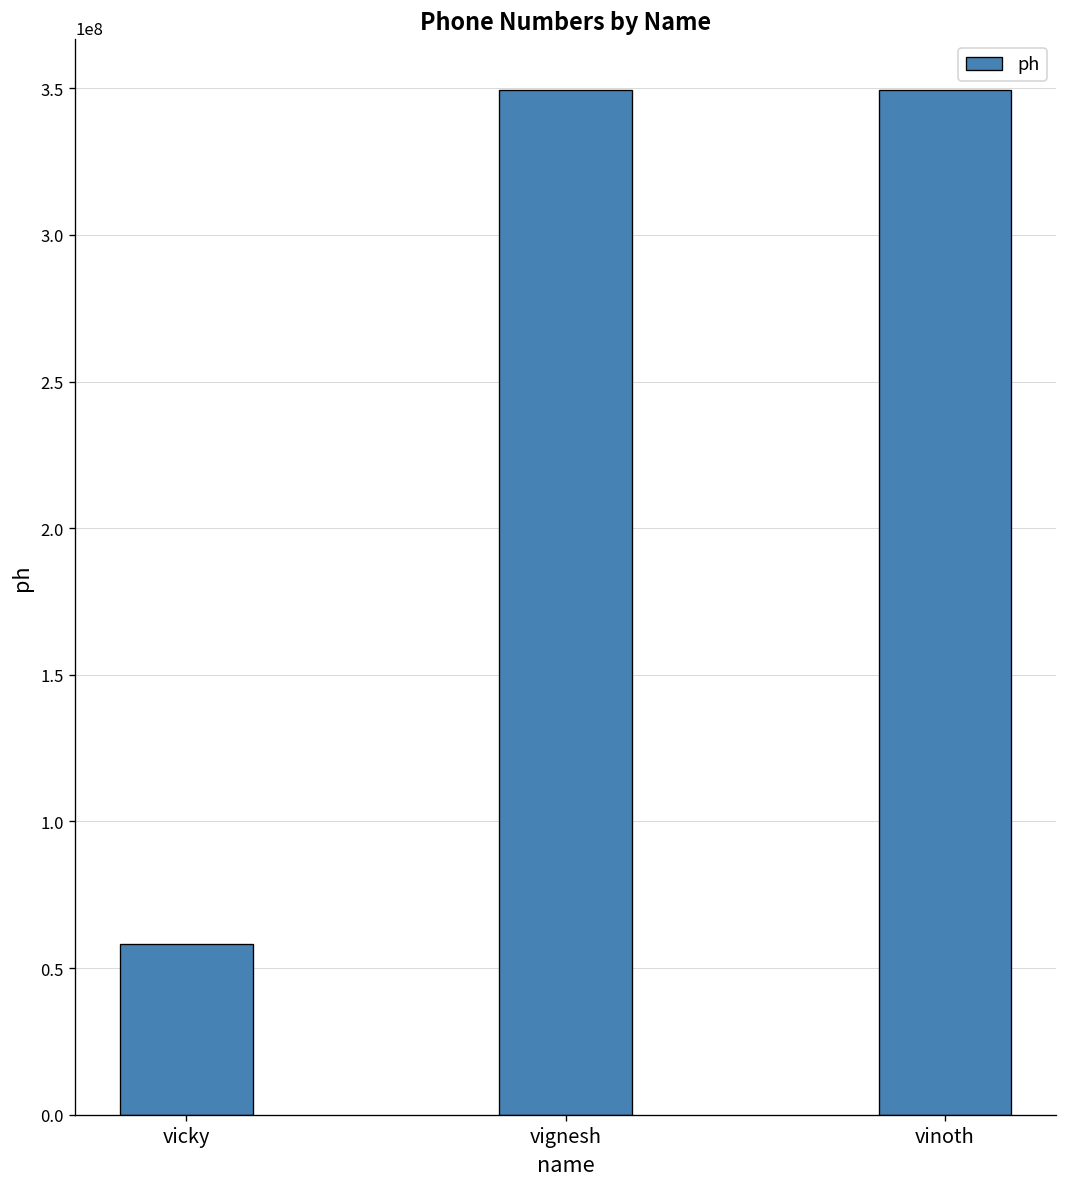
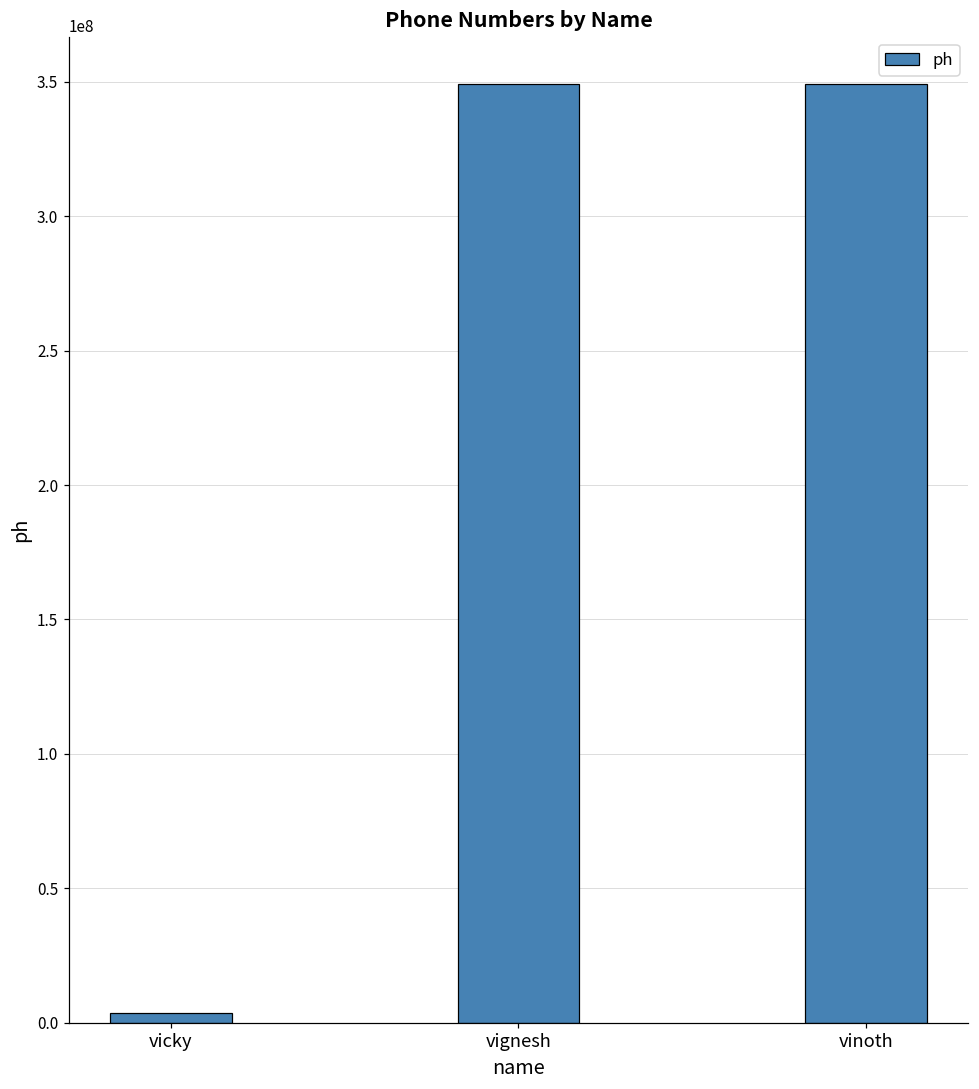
vicky: 58000000 -> 3000000
